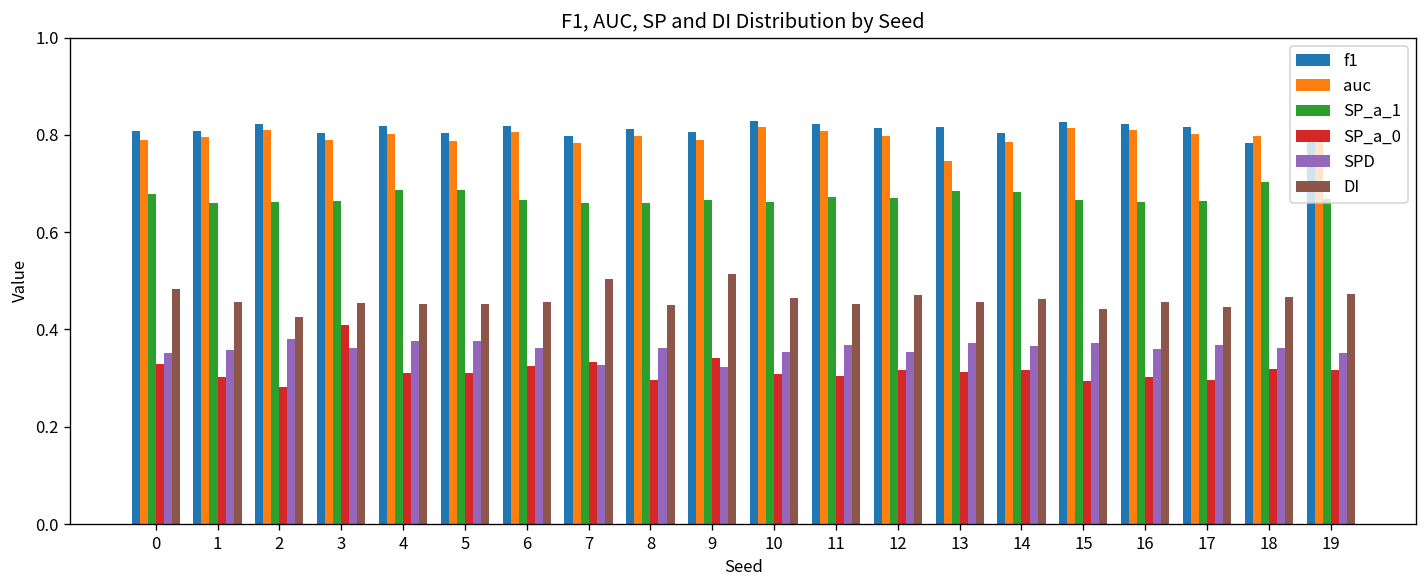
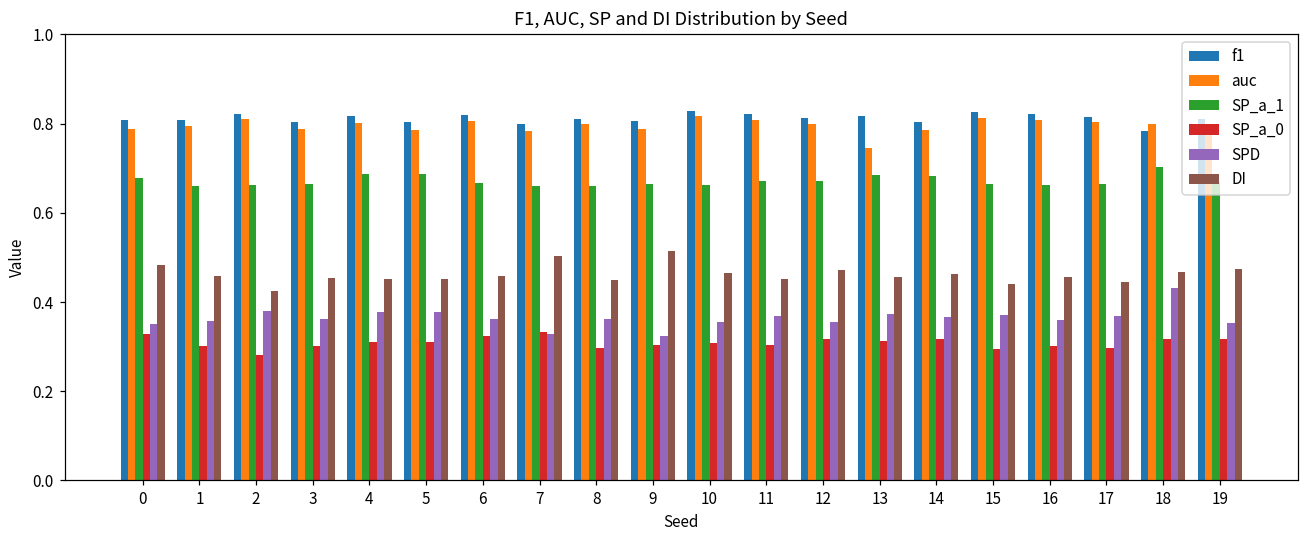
SP_a_0, 3: 0.41 -> 0.30
SP_a_0, 9: 0.34 -> 0.30
SPD, 18: 0.36 -> 0.43
